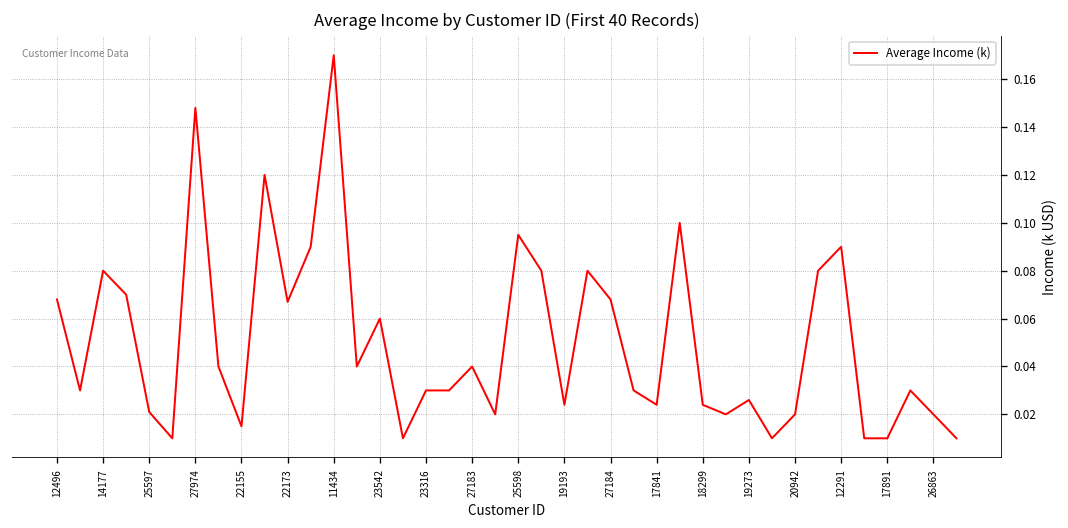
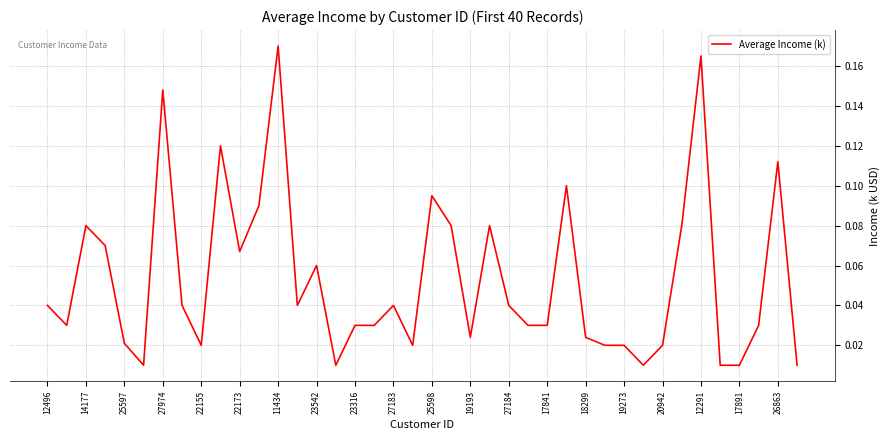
12496: 0.068 -> 0.040
22155: 0.015 -> 0.020
27184: 0.068 -> 0.040
17841: 0.024 -> 0.030
19273: 0.026 -> 0.020
12291: 0.090 -> 0.165
26863: 0.020 -> 0.112
